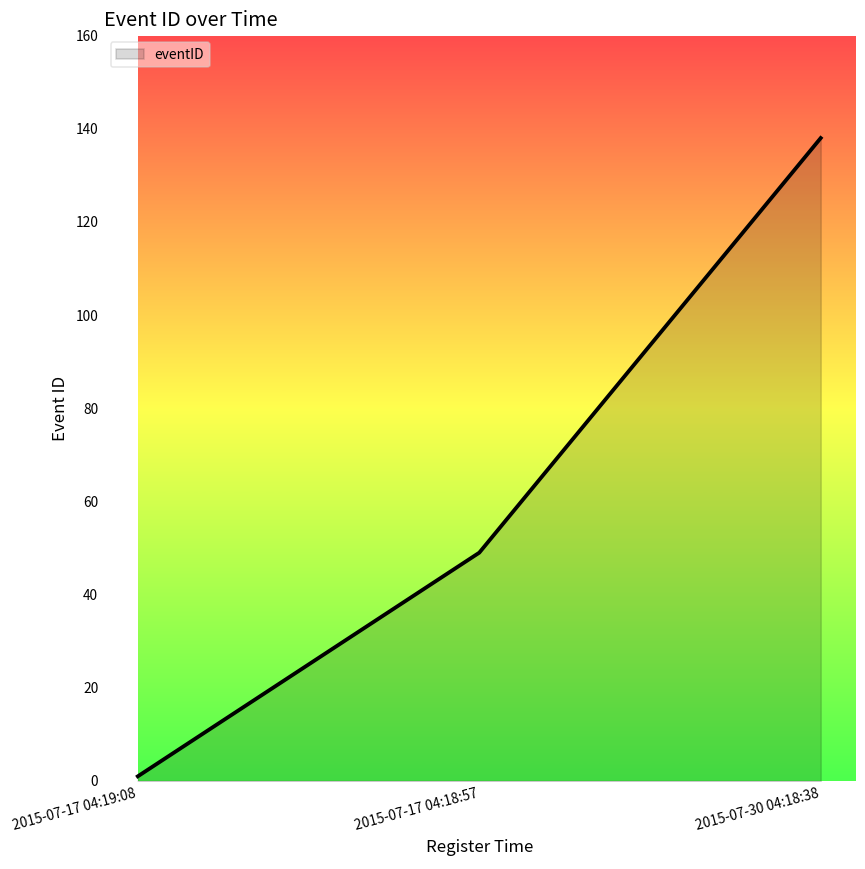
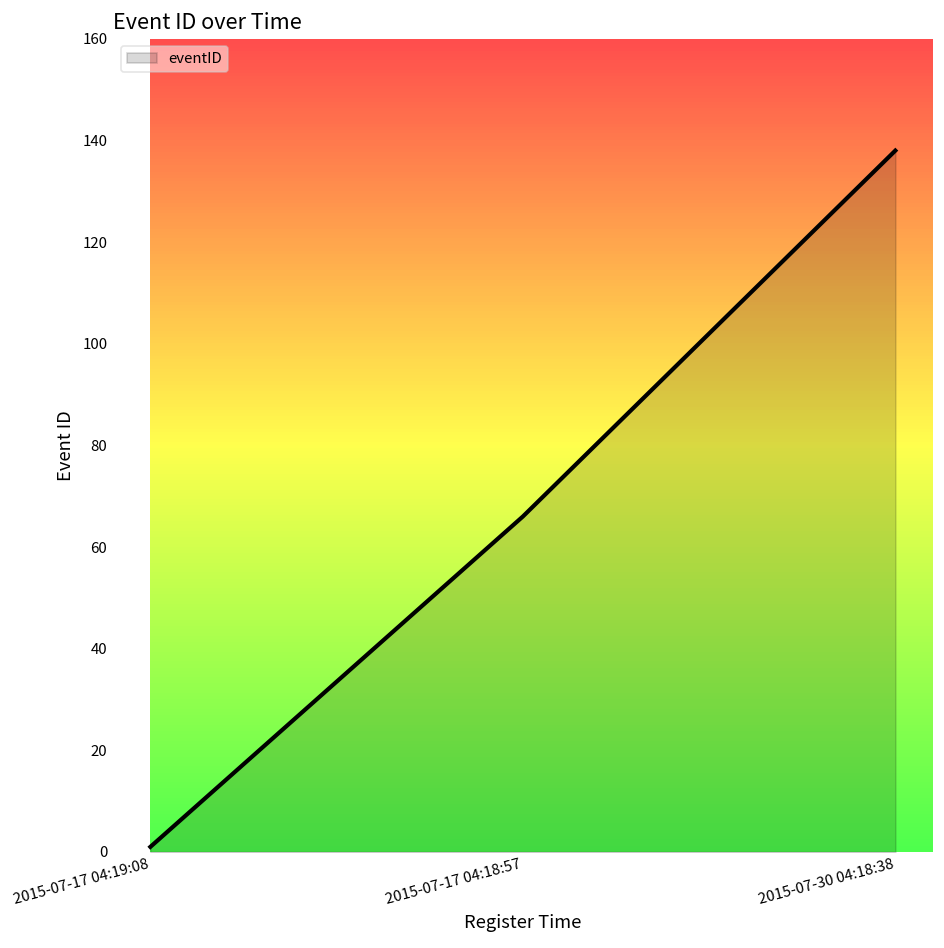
2015-07-17 04:18:57: 49 -> 66
